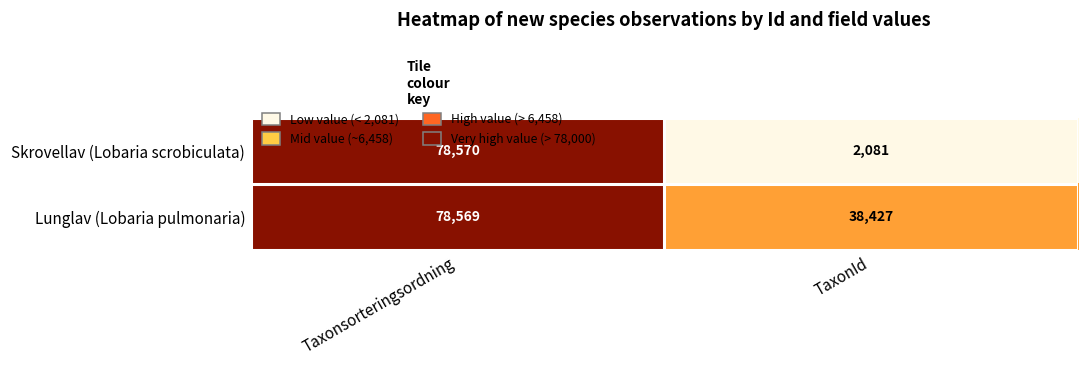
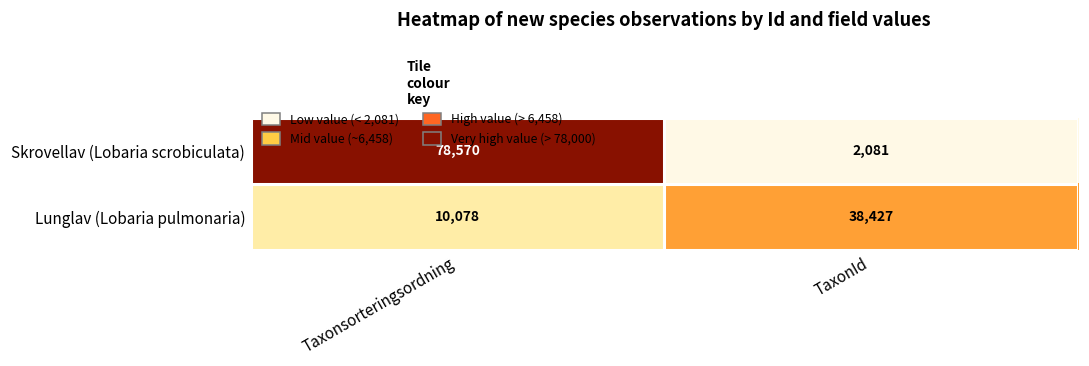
Lunglav (Lobaria pulmonaria), Taxonsorteringsordning: 78,569 -> 10,078
